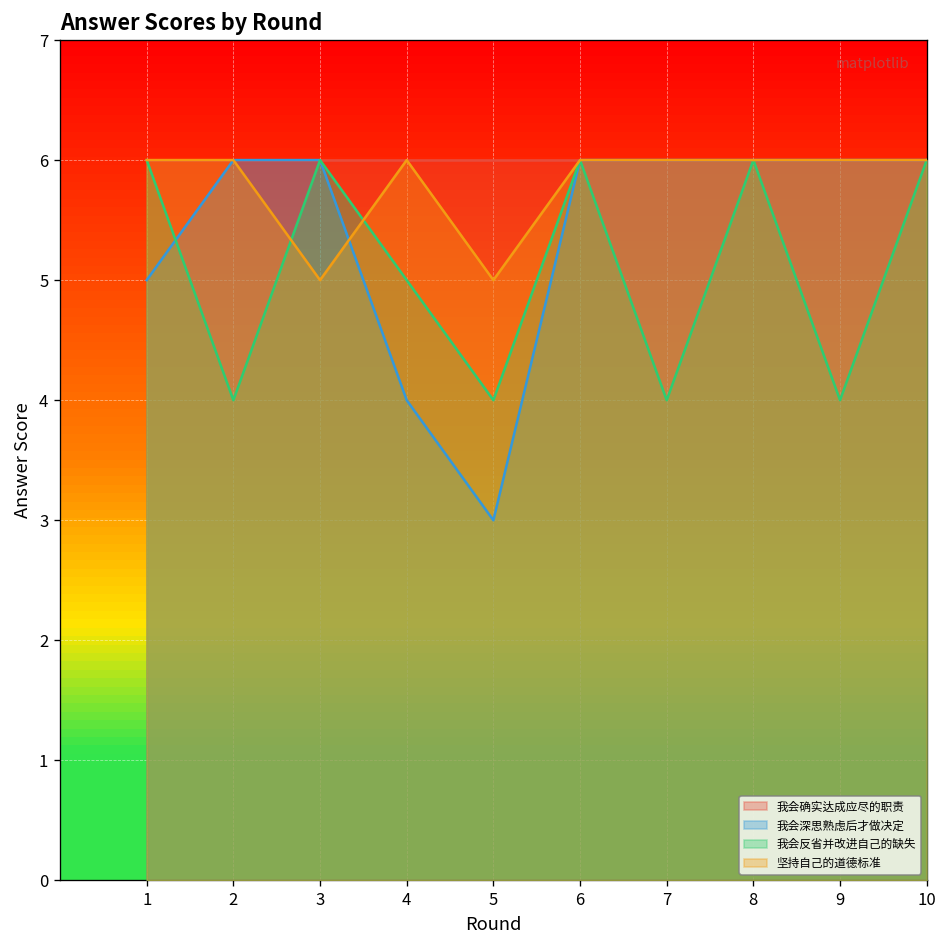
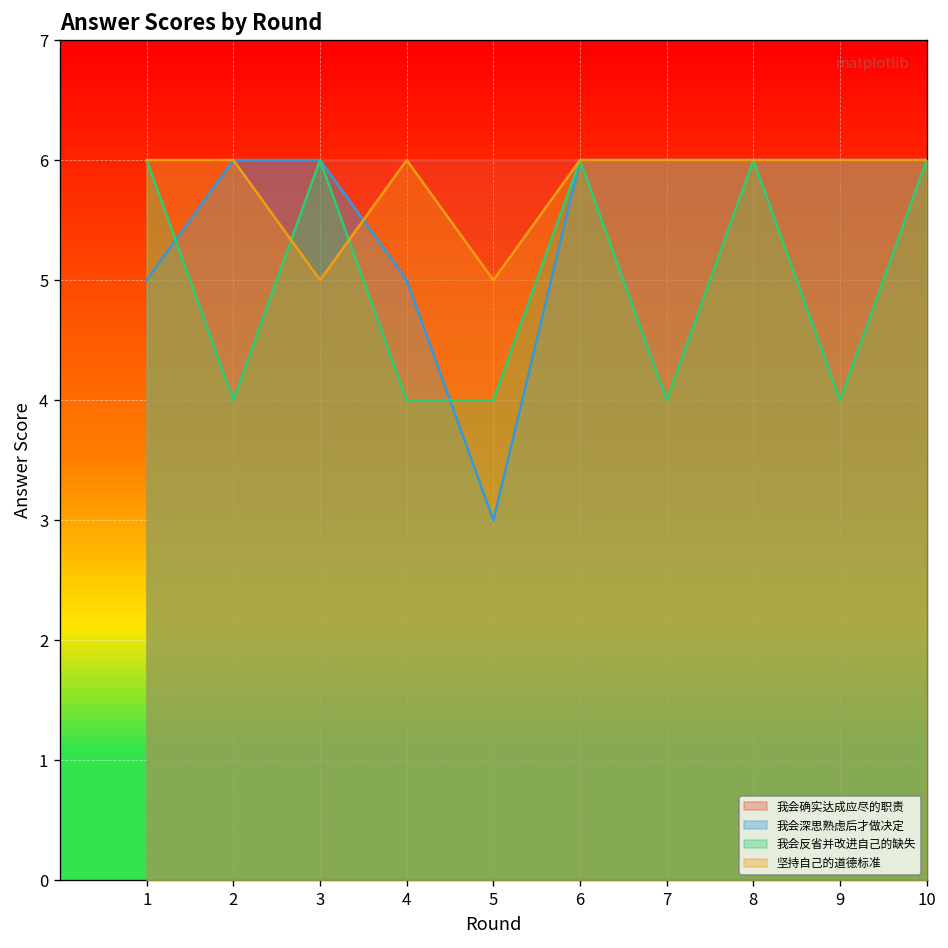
我会深思熟虑后才做决定, 4: 4 -> 5
我会反省并改进自己的缺失, 4: 5 -> 4
